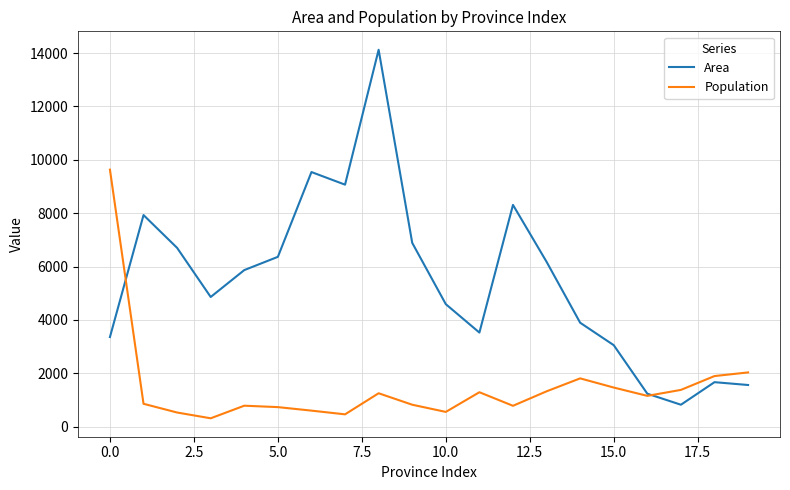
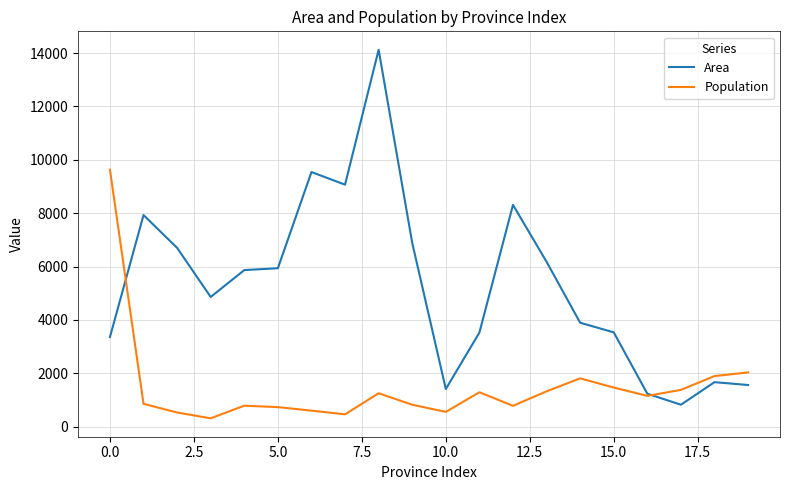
Area, 5.0: 6400 -> 5900
Area, 10.0: 4600 -> 1400
Area, 15.0: 3100 -> 3500
